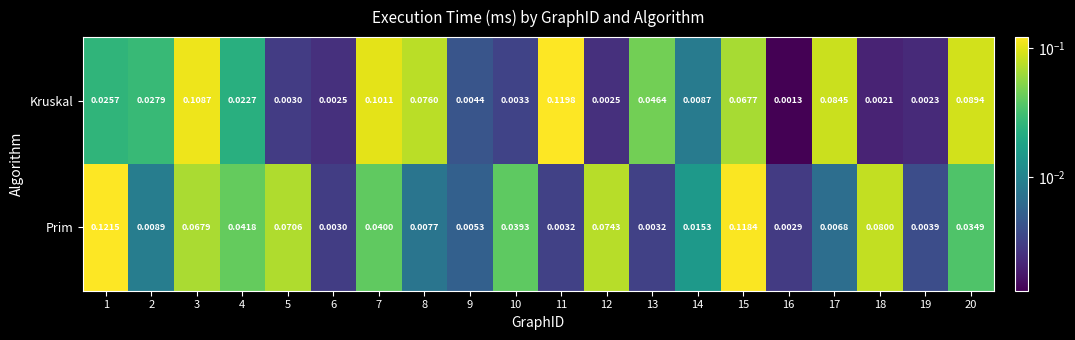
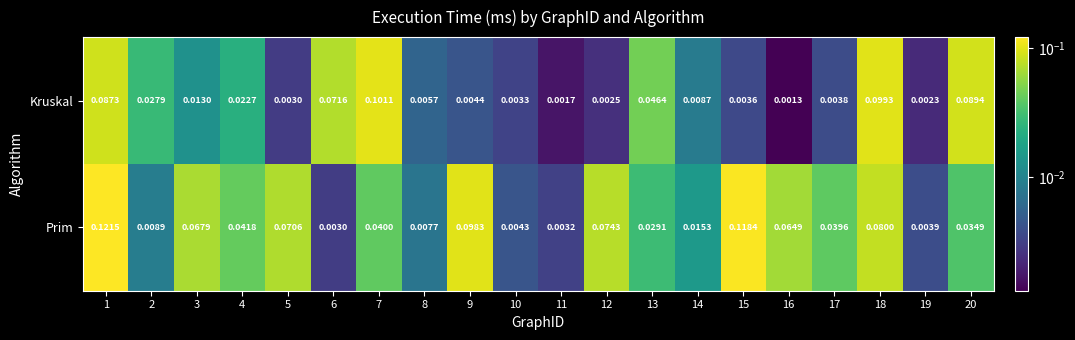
Kruskal, 1: 0.0257 -> 0.0873
Kruskal, 3: 0.1087 -> 0.0130
Kruskal, 6: 0.0025 -> 0.0716
Kruskal, 8: 0.0760 -> 0.0057
Kruskal, 11: 0.1198 -> 0.0017
Kruskal, 15: 0.0677 -> 0.0036
Kruskal, 17: 0.0845 -> 0.0038
Kruskal, 18: 0.0021 -> 0.0993
Prim, 9: 0.0053 -> 0.0983
Prim, 10: 0.0393 -> 0.0043
Prim, 13: 0.0032 -> 0.0291
Prim, 16: 0.0029 -> 0.0649
Prim, 17: 0.0068 -> 0.0396
